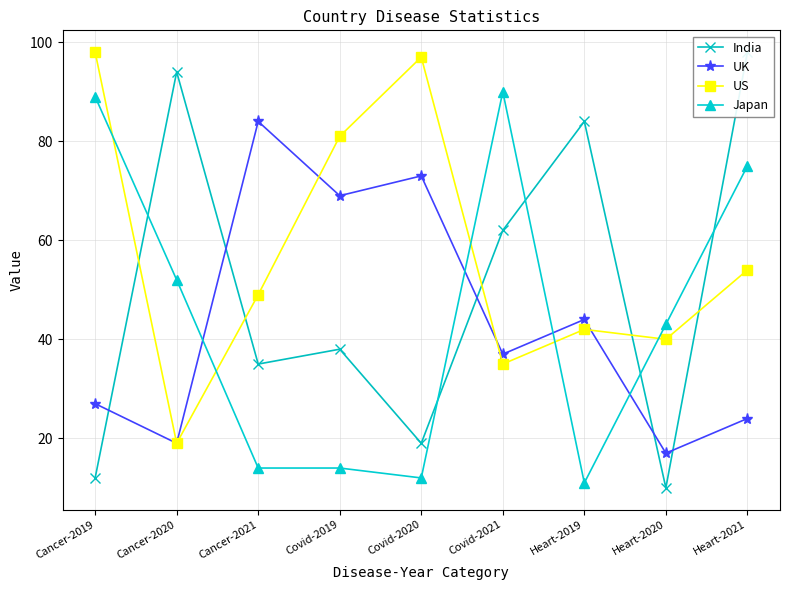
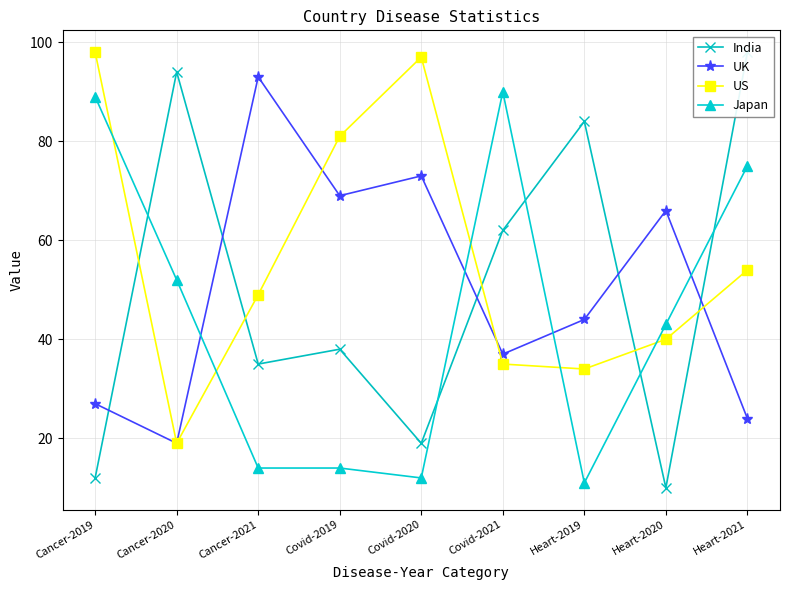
UK, Cancer-2021: 84 -> 93
US, Heart-2019: 42 -> 34
UK, Heart-2020: 17 -> 66
